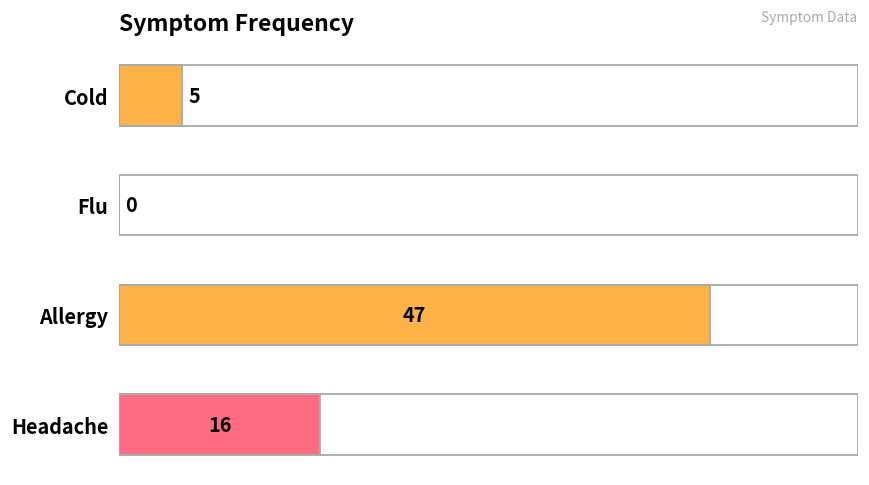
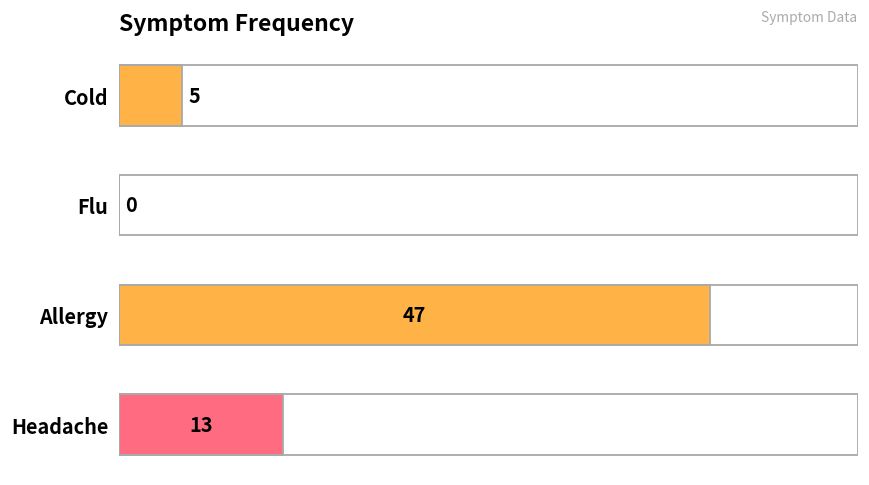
Headache: 16 -> 13
